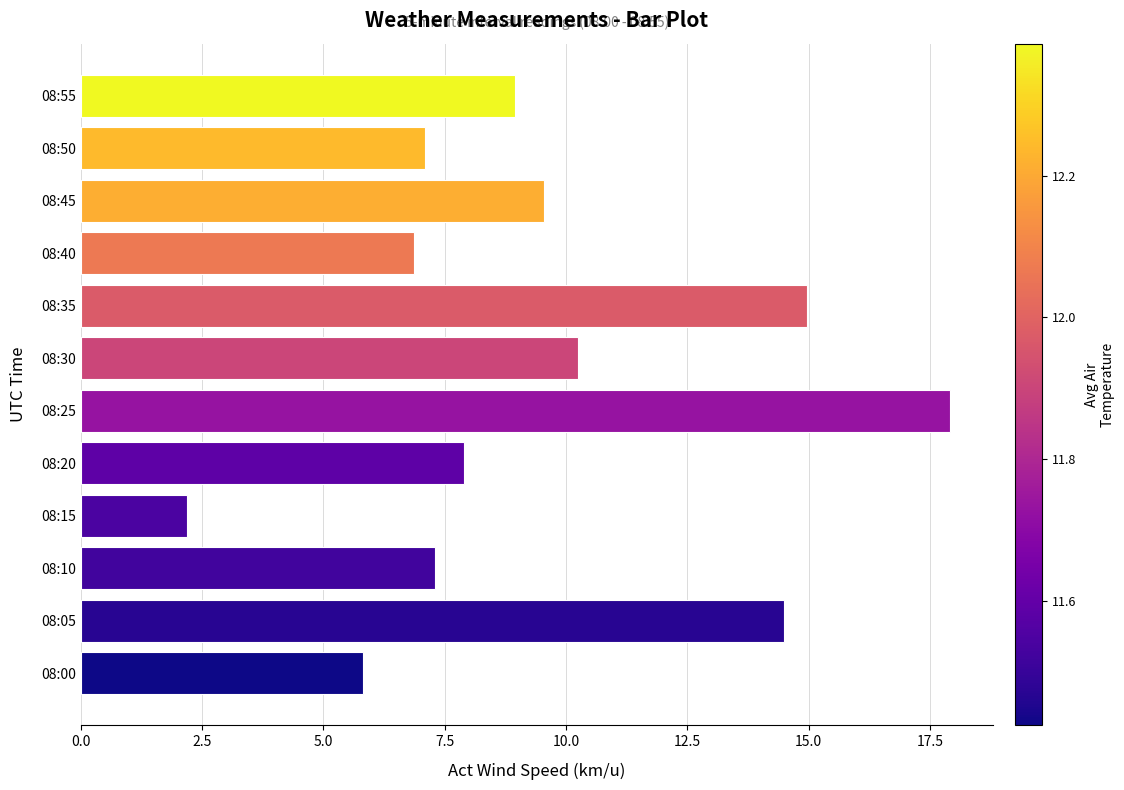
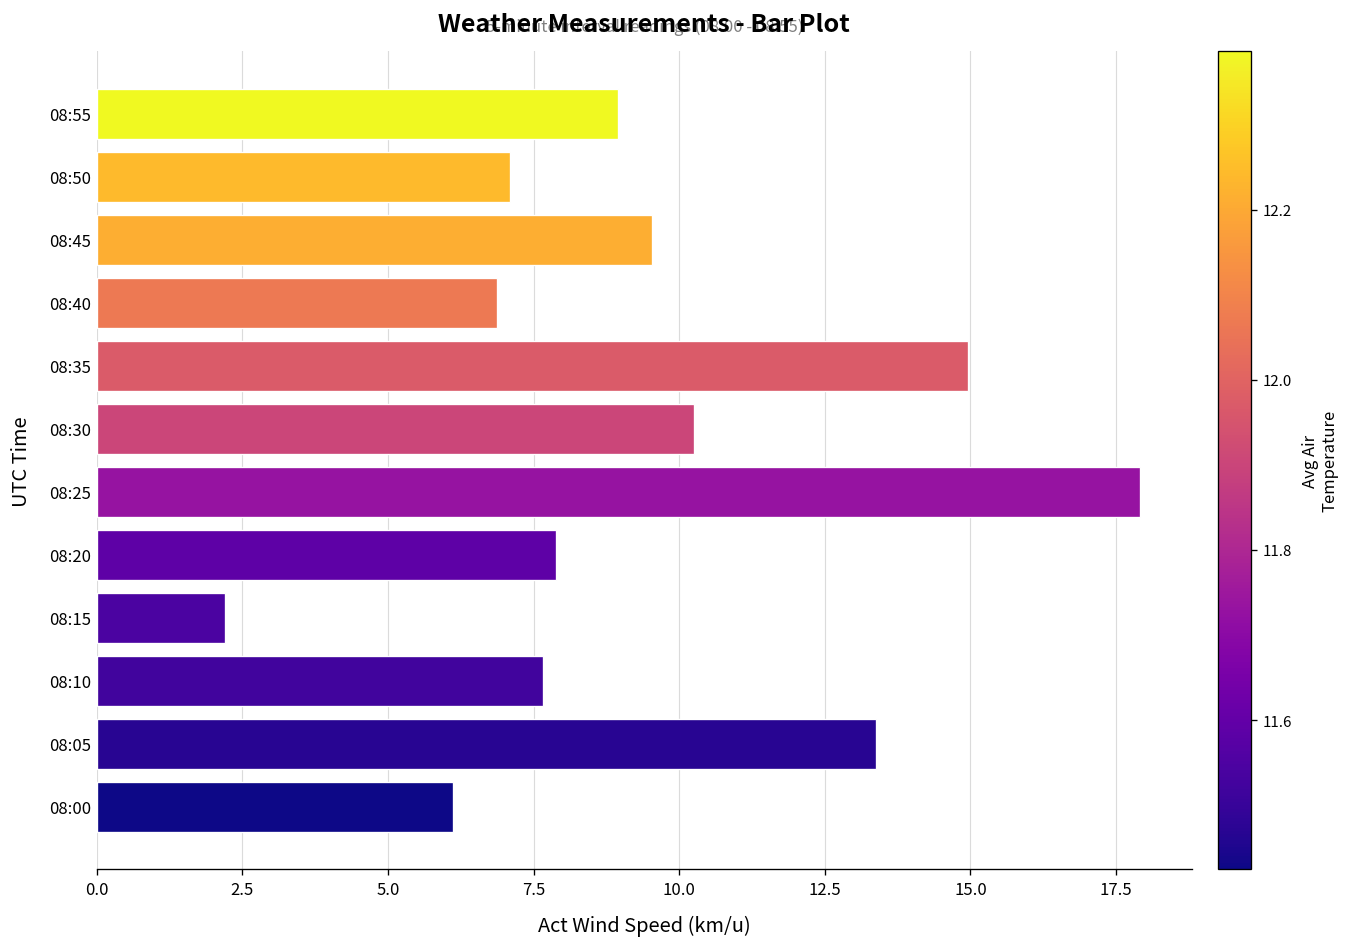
08:10: 7.3 -> 7.7
08:05: 14.5 -> 13.4
08:00: 5.8 -> 6.1
